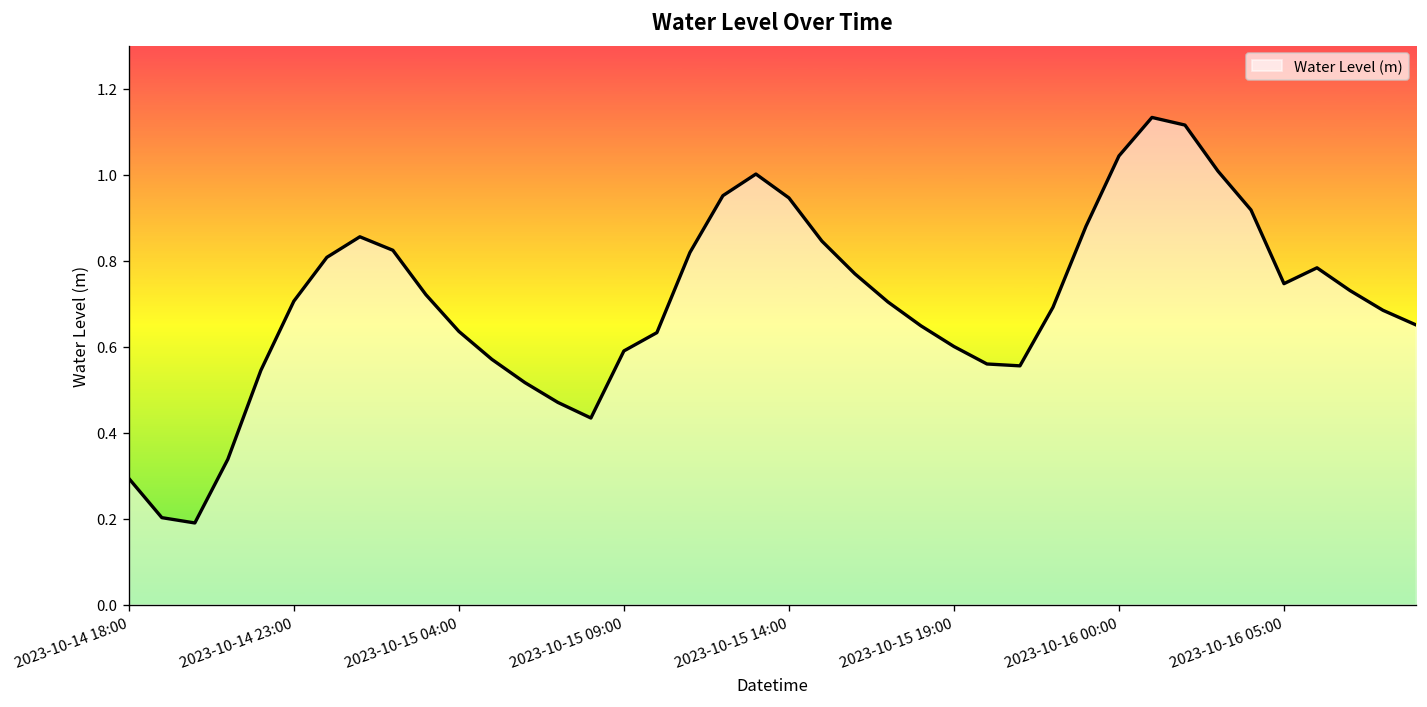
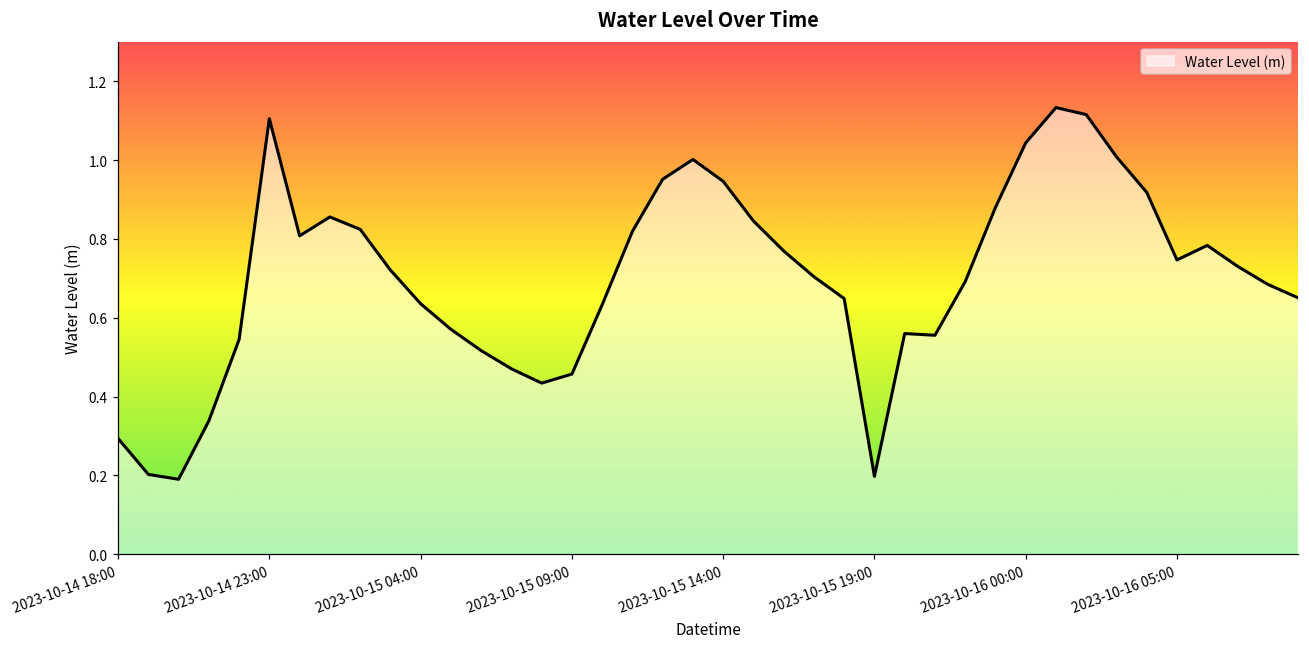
2023-10-14 23:00: 0.71 -> 1.10
2023-10-15 09:00: 0.59 -> 0.46
2023-10-15 19:00: 0.60 -> 0.20
